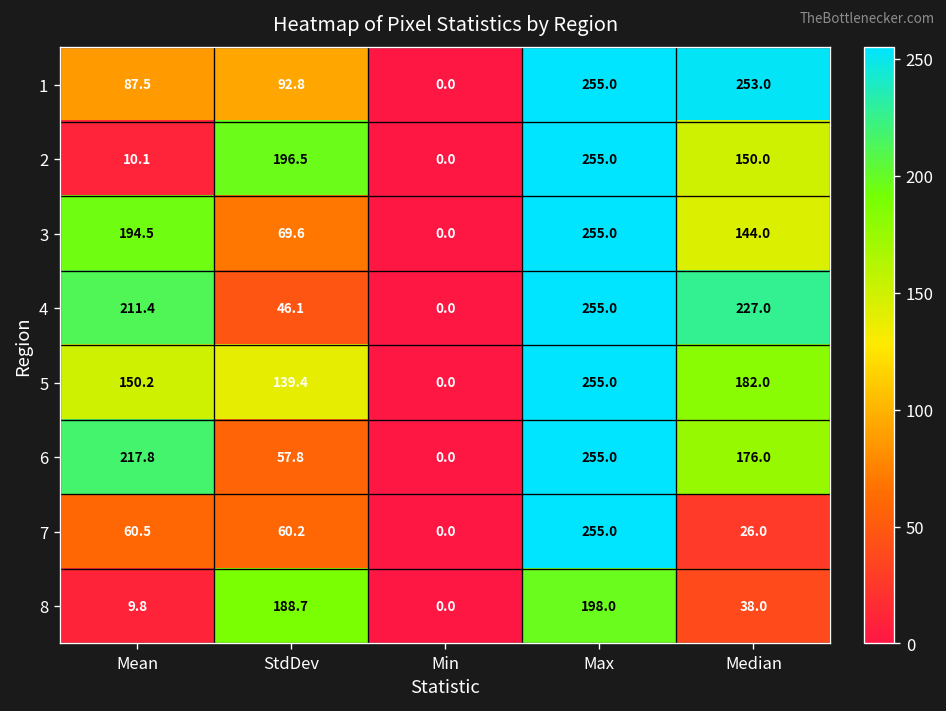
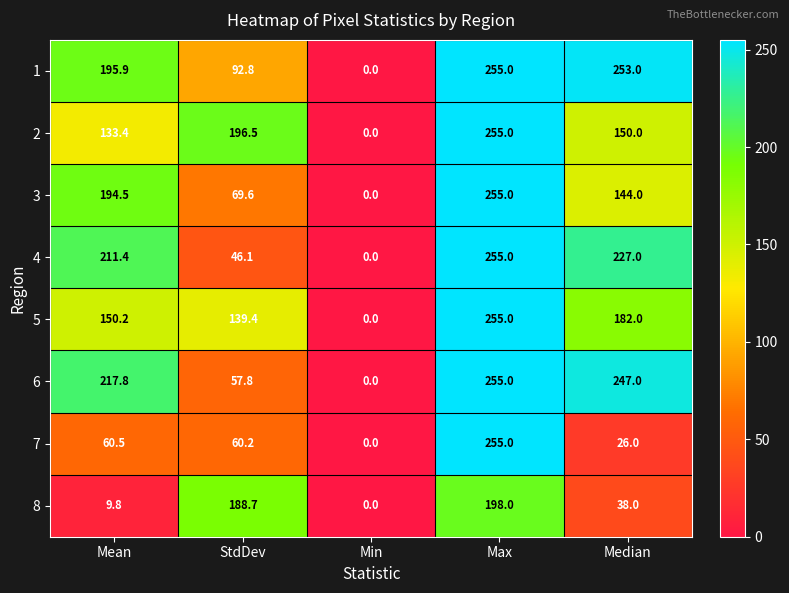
1, Mean: 87.5 -> 195.9
2, Mean: 10.1 -> 133.4
6, Median: 176.0 -> 247.0
